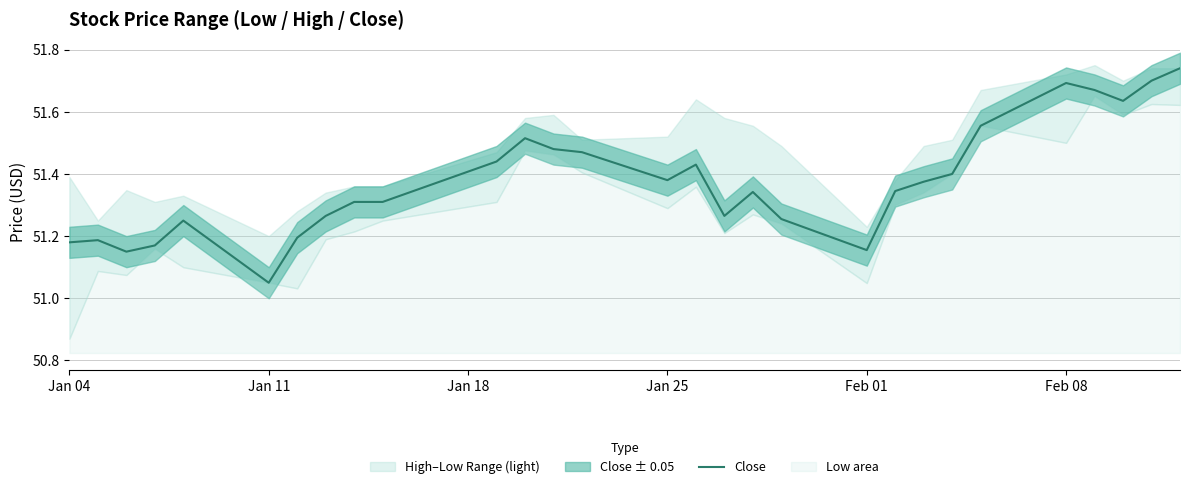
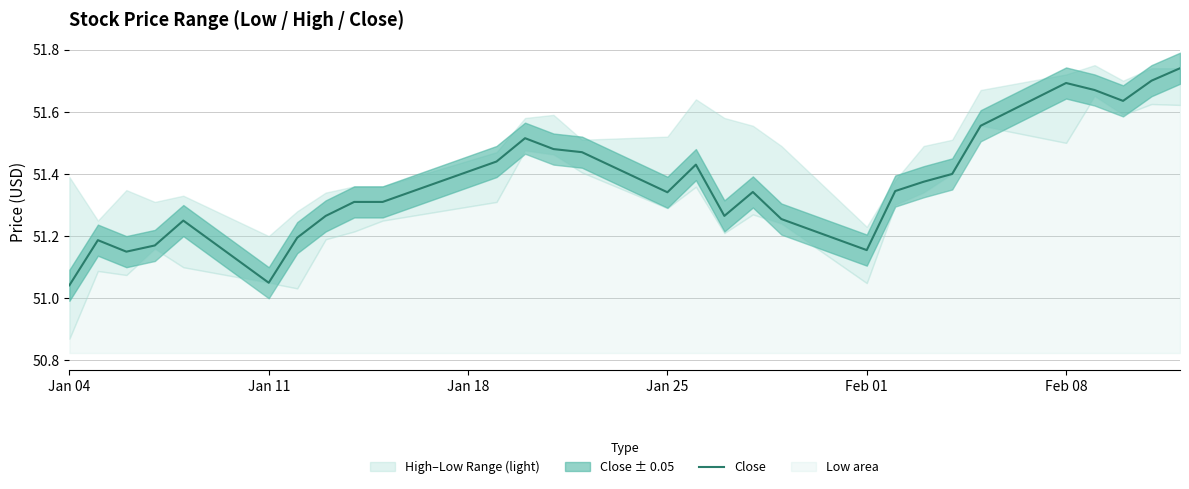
Close, Jan 04: 51.18 -> 51.04
Close, Jan 25: 51.38 -> 51.34
